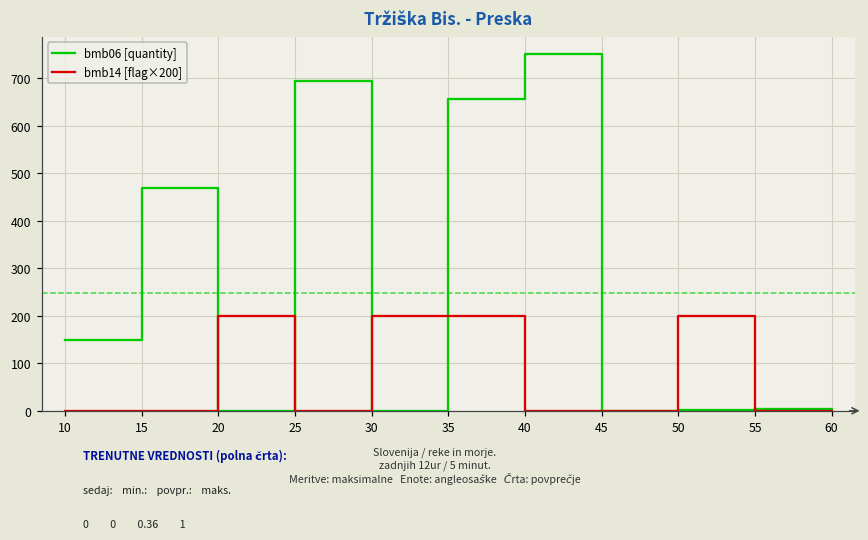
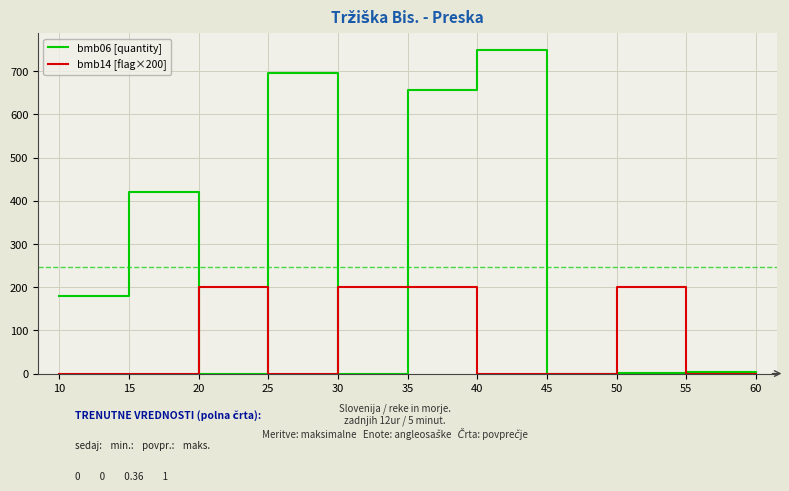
bmb06 [quantity], 10: 150 -> 180
bmb06 [quantity], 15: 470 -> 420
